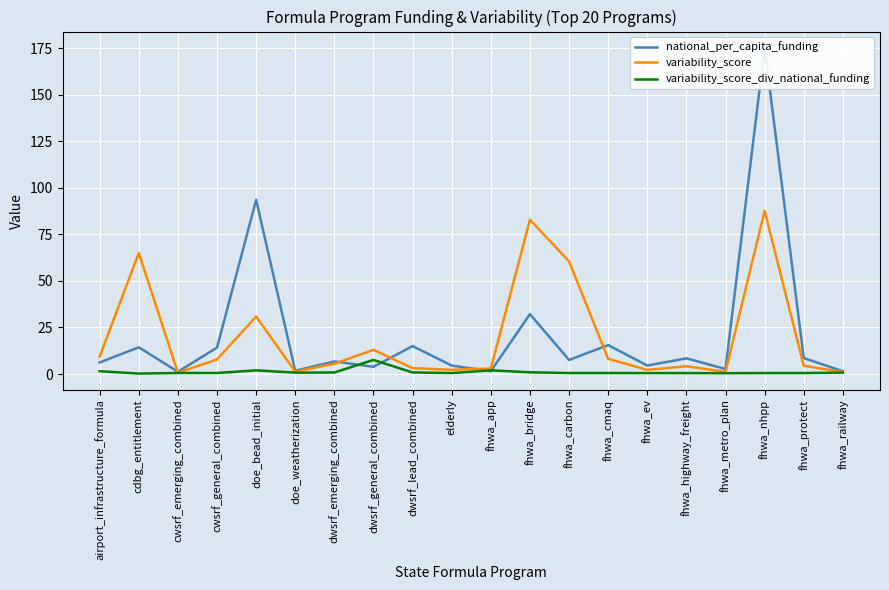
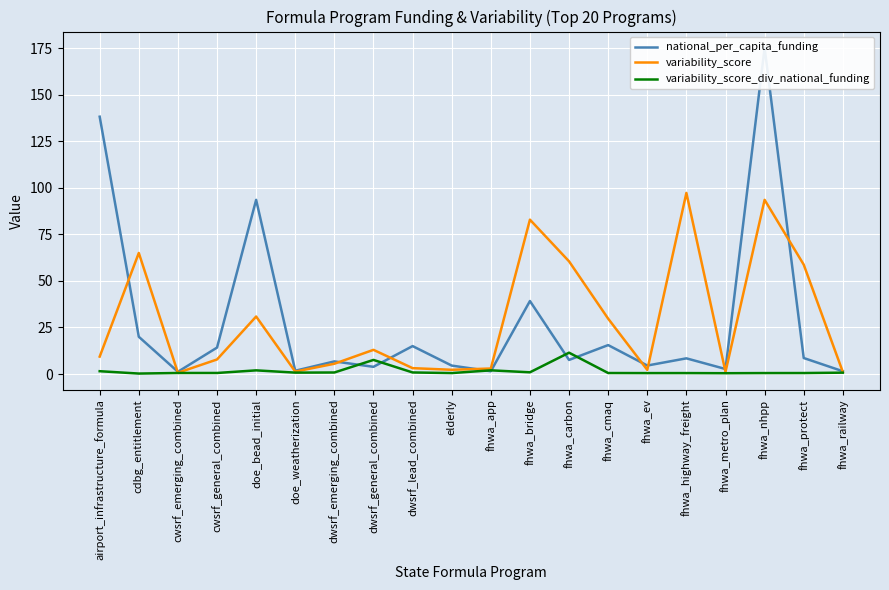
national_per_capita_funding, airport_infrastructure_formula: 6 -> 138
national_per_capita_funding, cdbg_entitlement: 14 -> 20
national_per_capita_funding, fhwa_bridge: 32 -> 39
variability_score_div_national_funding, fhwa_carbon: 1 -> 11
variability_score, fhwa_cmaq: 8 -> 30
variability_score, fhwa_highway_freight: 4 -> 97
variability_score, fhwa_nhpp: 88 -> 94
variability_score, fhwa_protect: 4 -> 59
